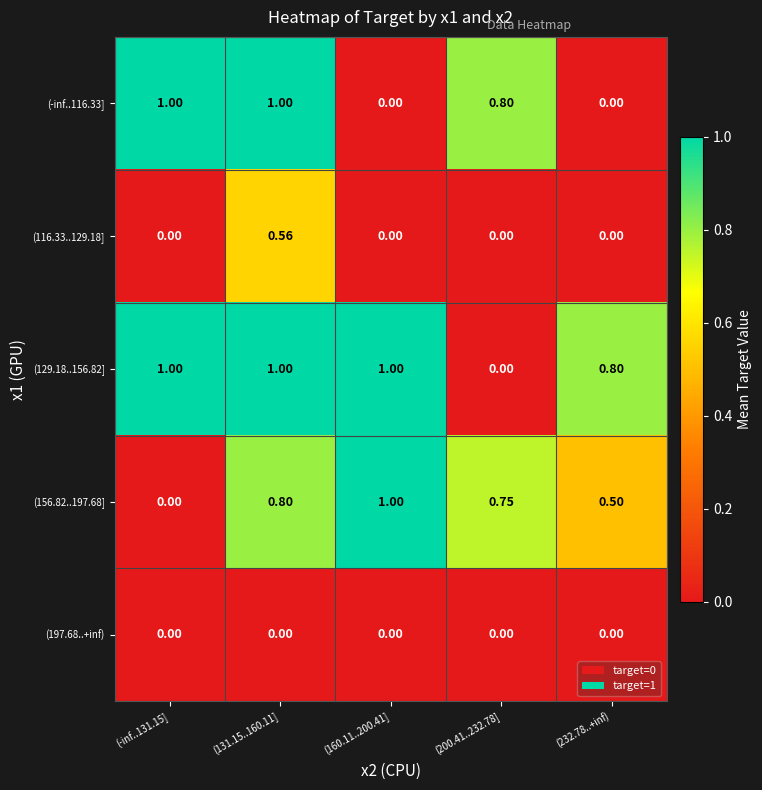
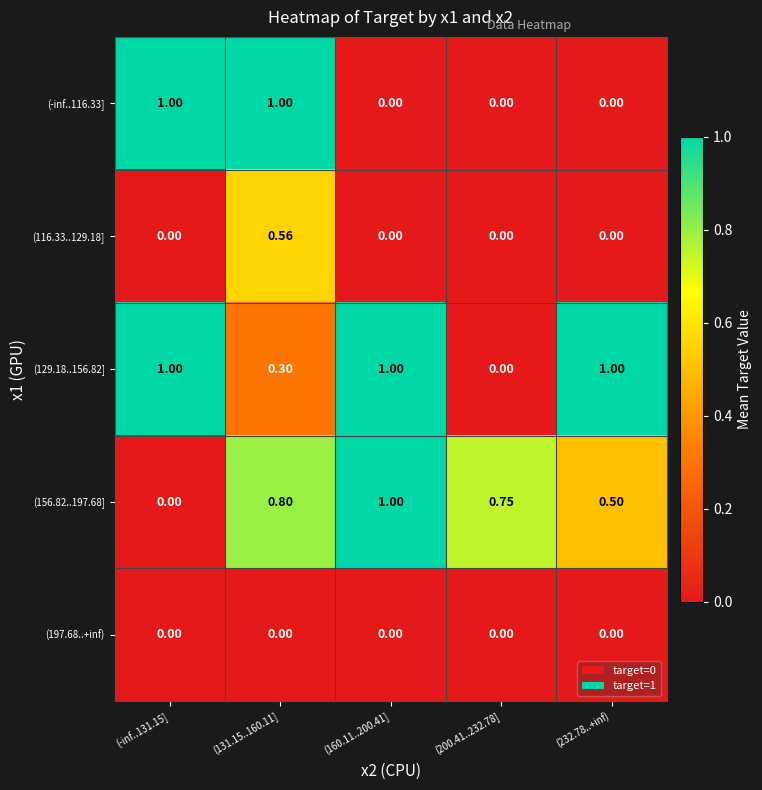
(-inf..116.33], (200.41..232.78]: 0.80 -> 0.00
(129.18..156.82], (131.15..160.11]: 1.00 -> 0.30
(129.18..156.82], (232.78..+inf): 0.80 -> 1.00
